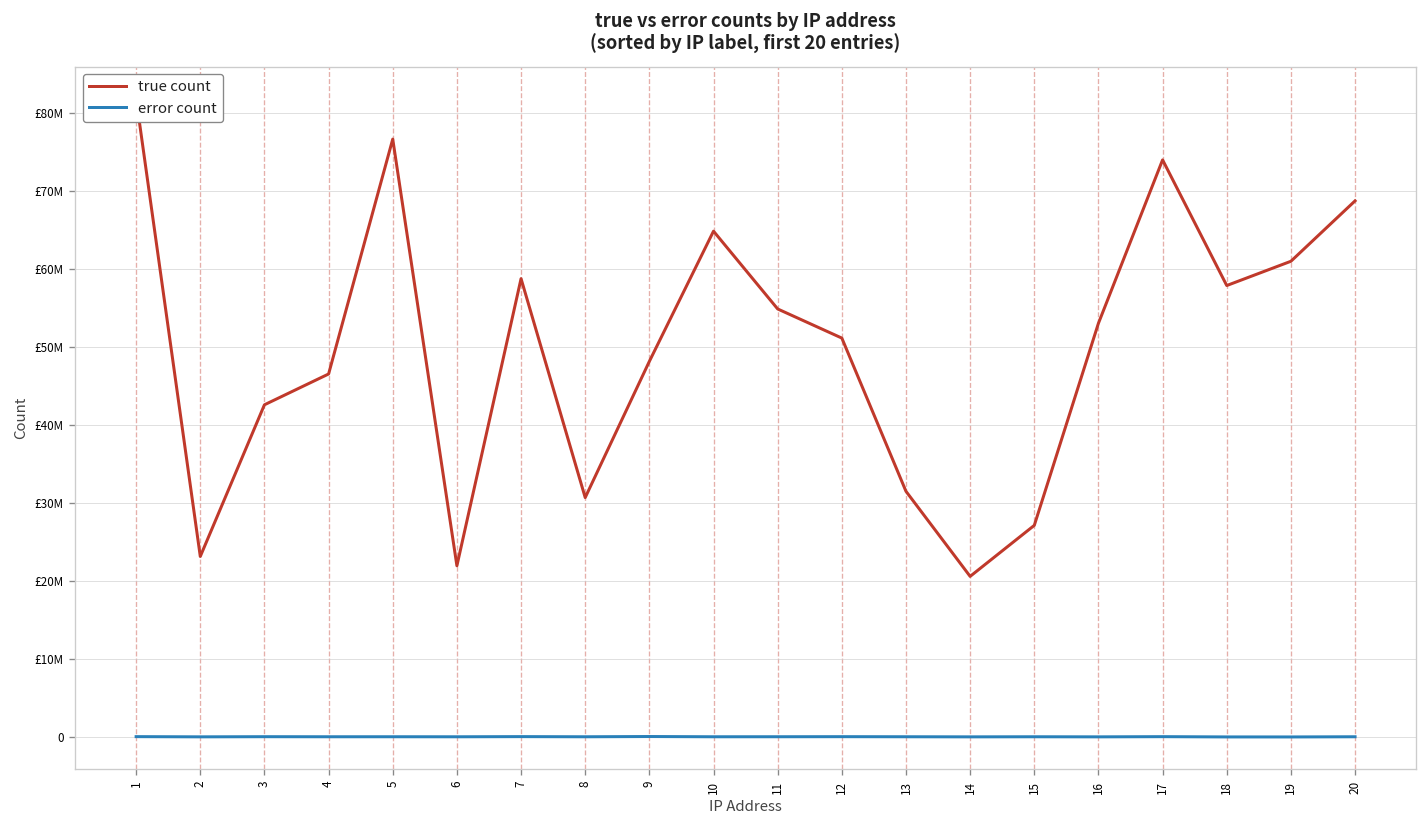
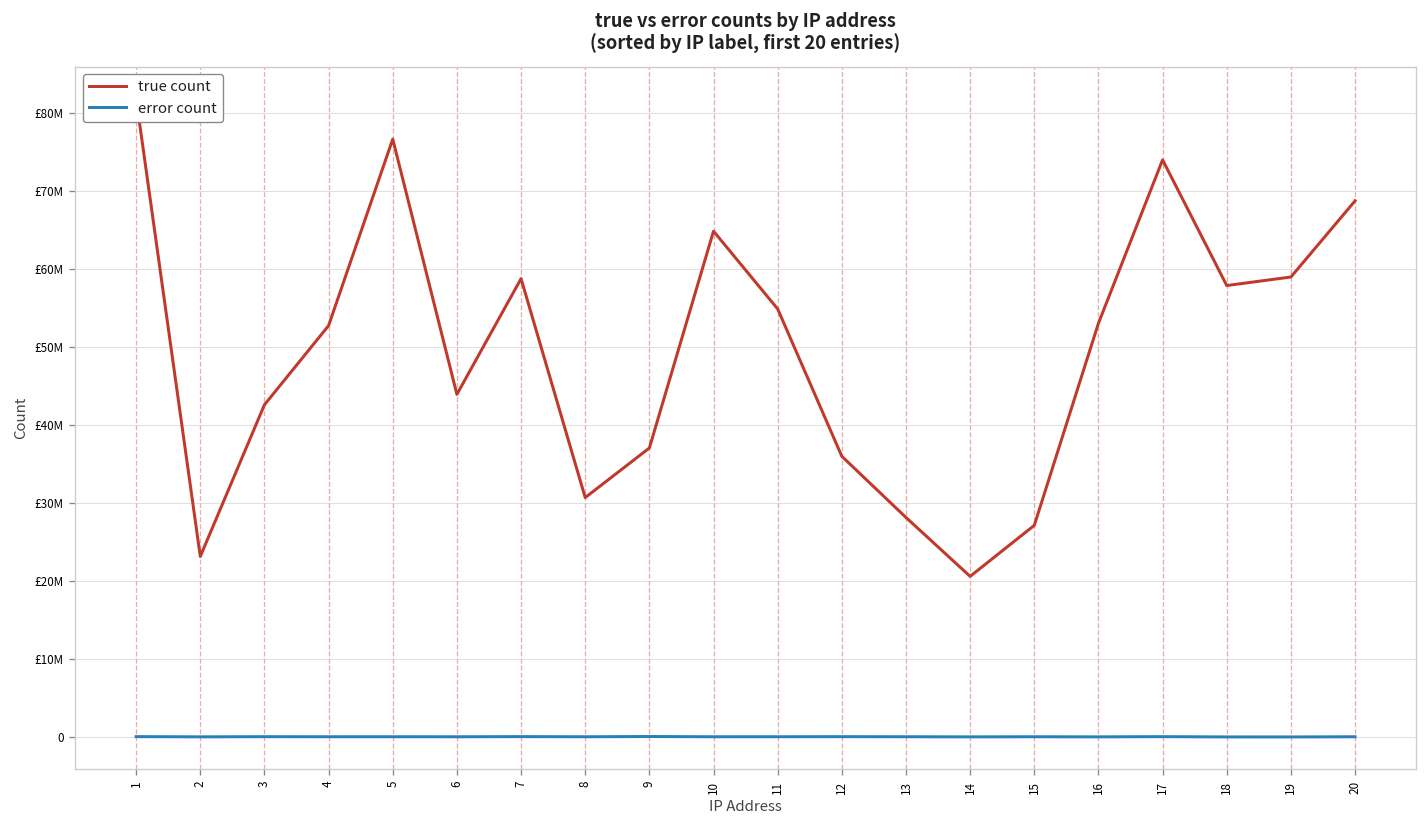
true count, 4: £47000000 -> £53000000
true count, 6: £22000000 -> £44000000
true count, 9: £48000000 -> £37000000
true count, 12: £51000000 -> £36000000
true count, 13: £31000000 -> £28000000
true count, 19: £61000000 -> £59000000
